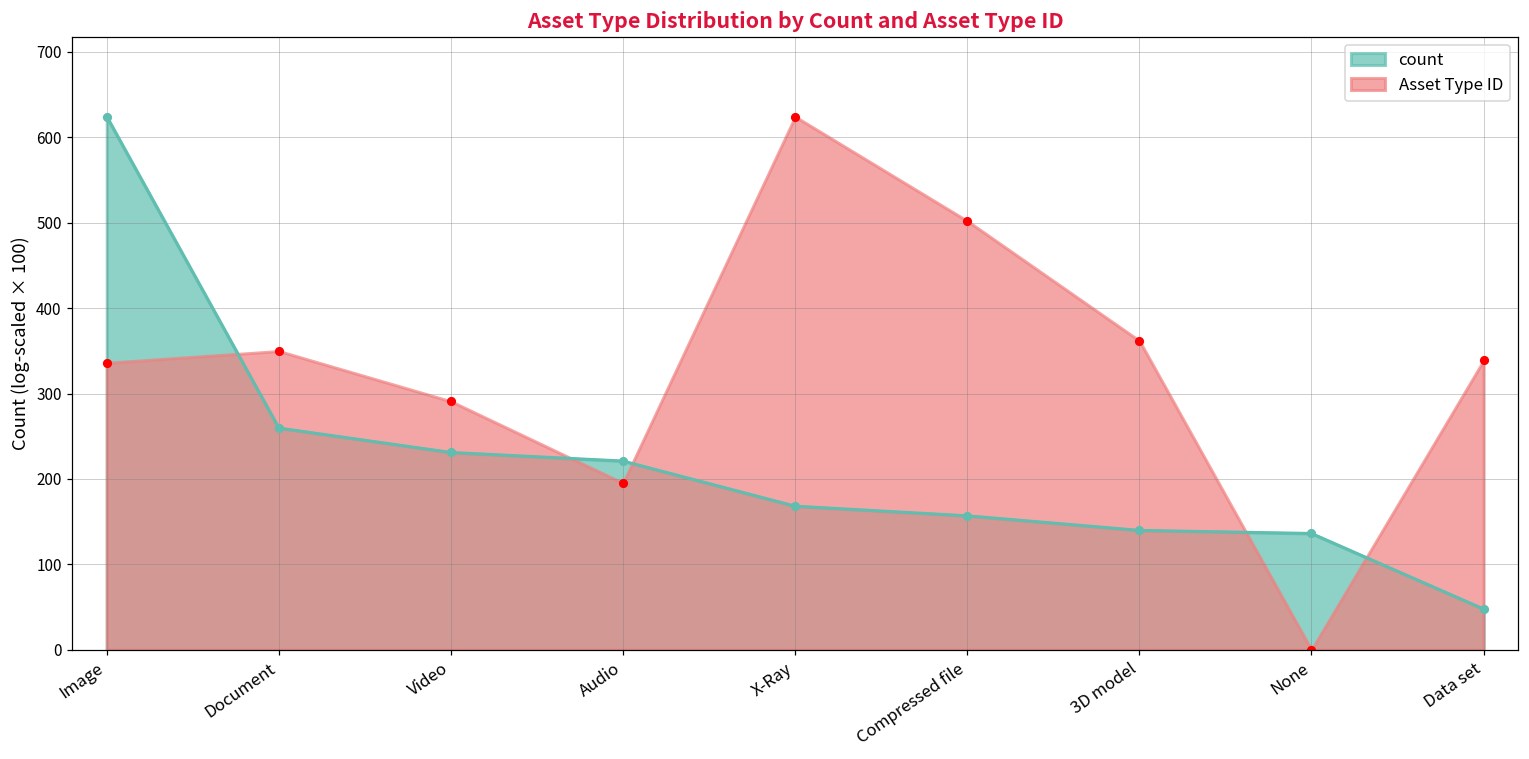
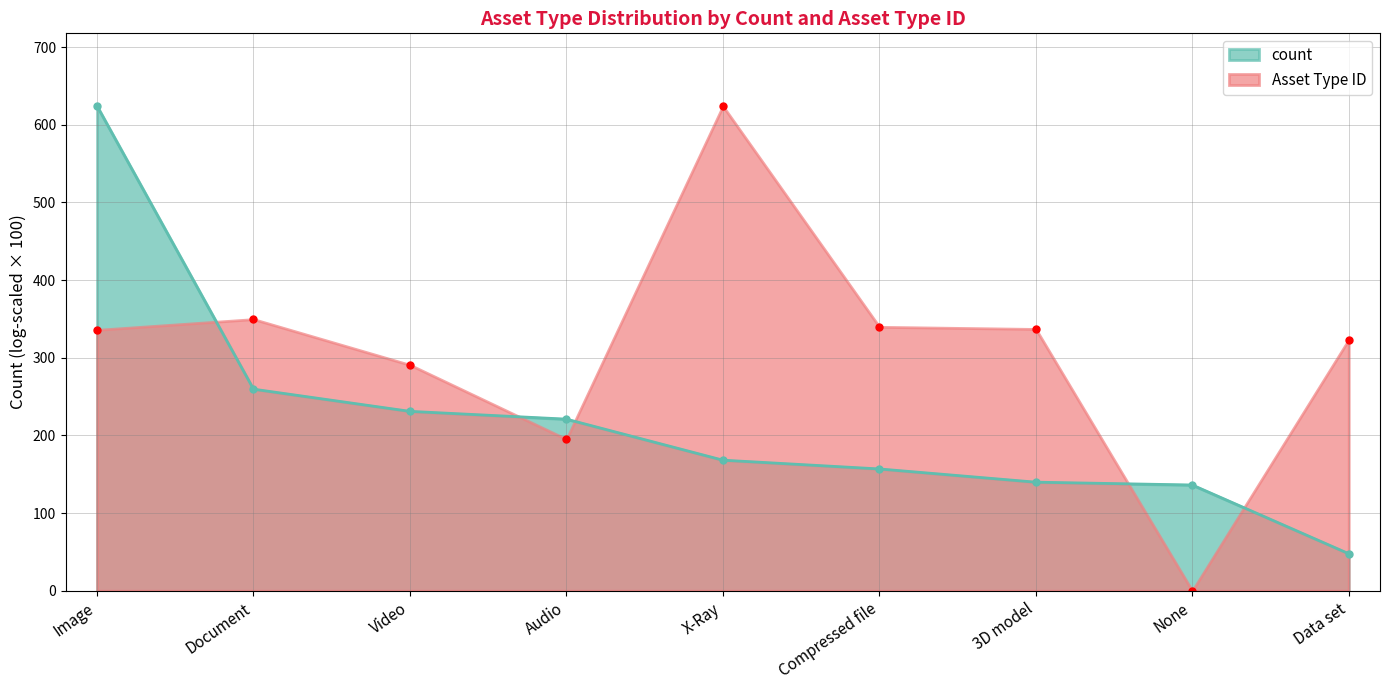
Asset Type ID, Compressed file: 500 -> 340
Asset Type ID, 3D model: 360 -> 340
Asset Type ID, Data set: 340 -> 320
